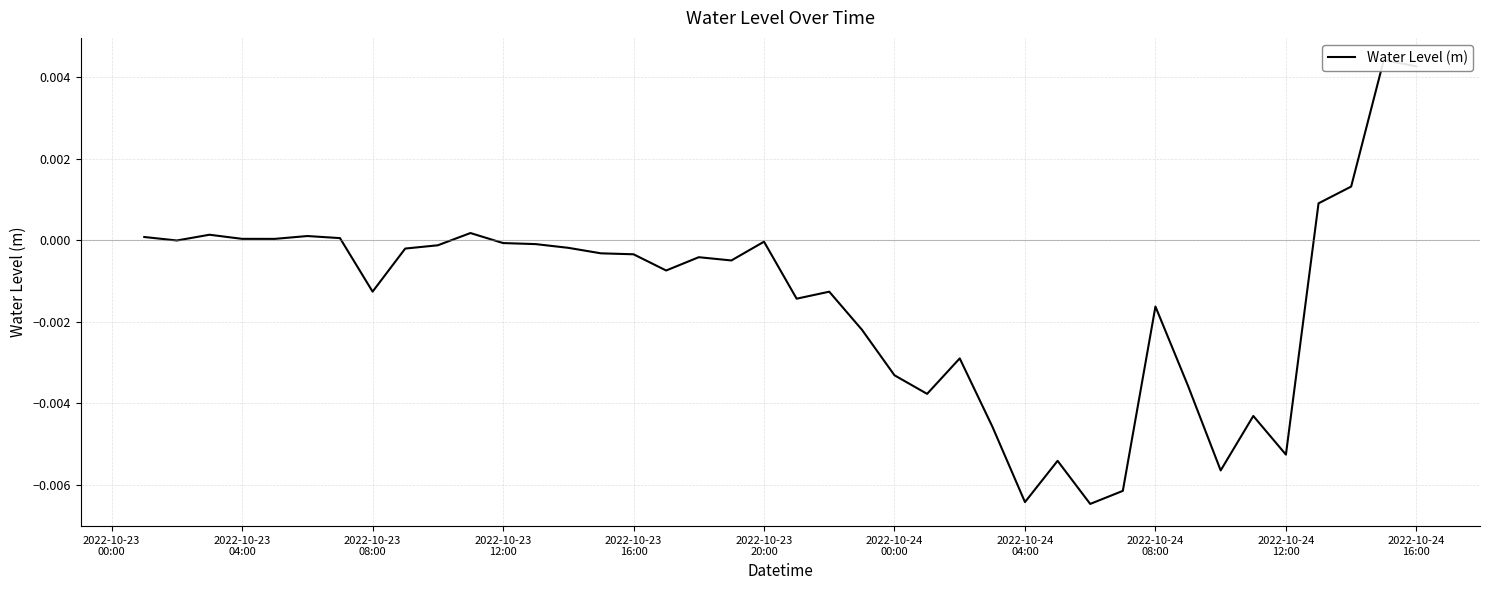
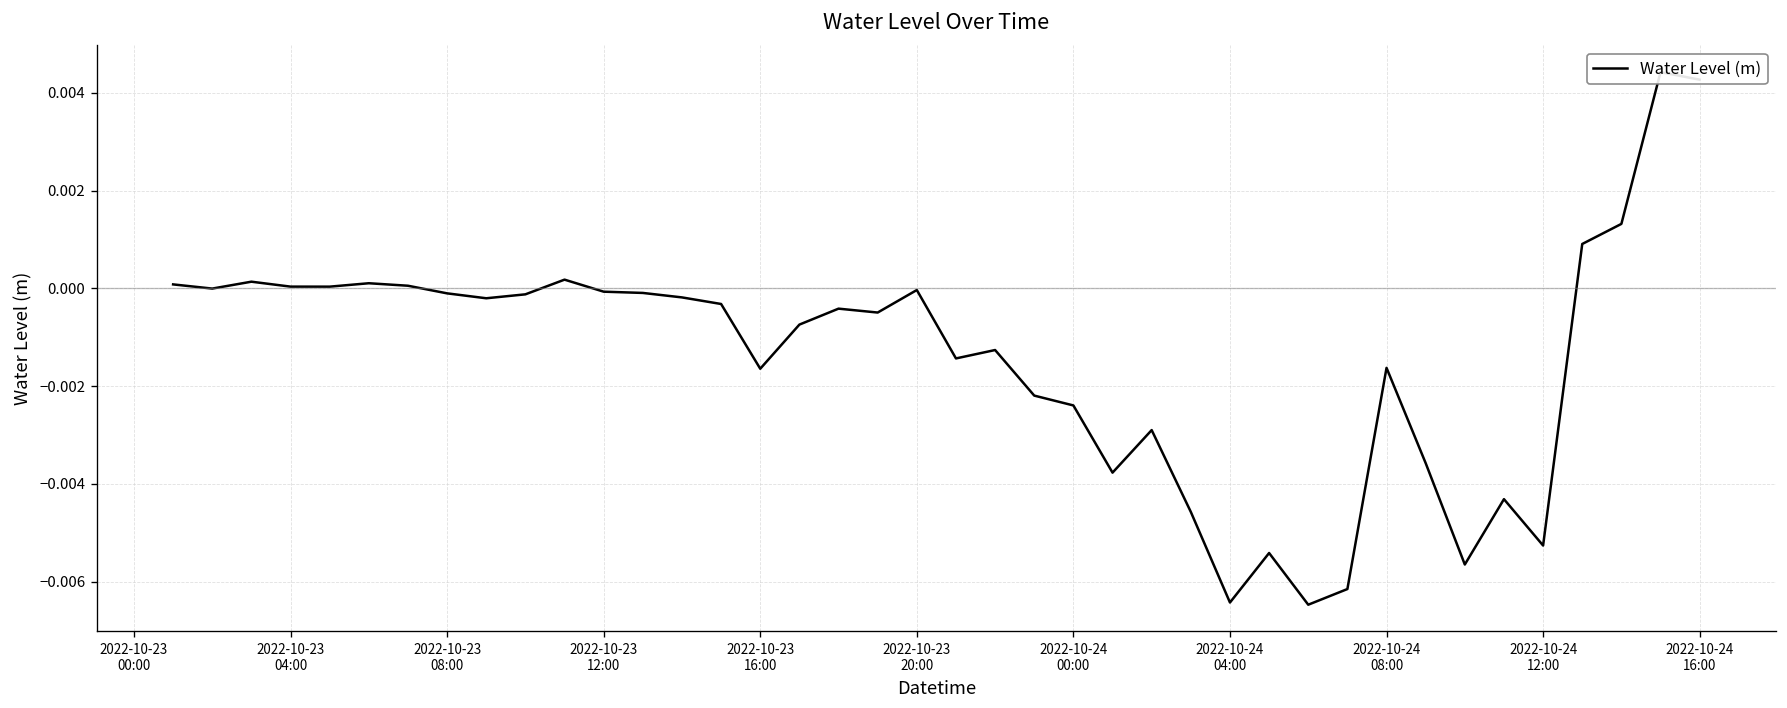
2022-10-23 08:00: -0.0013 -> -0.0001
2022-10-23 16:00: -0.0003 -> -0.0016
2022-10-24 00:00: -0.0033 -> -0.0024
